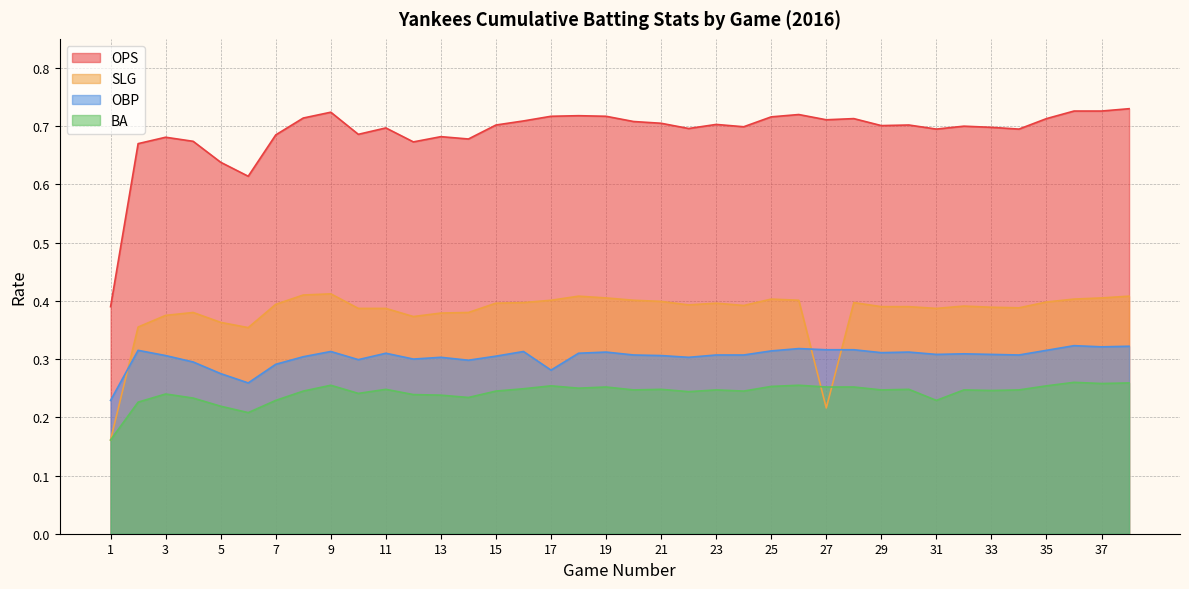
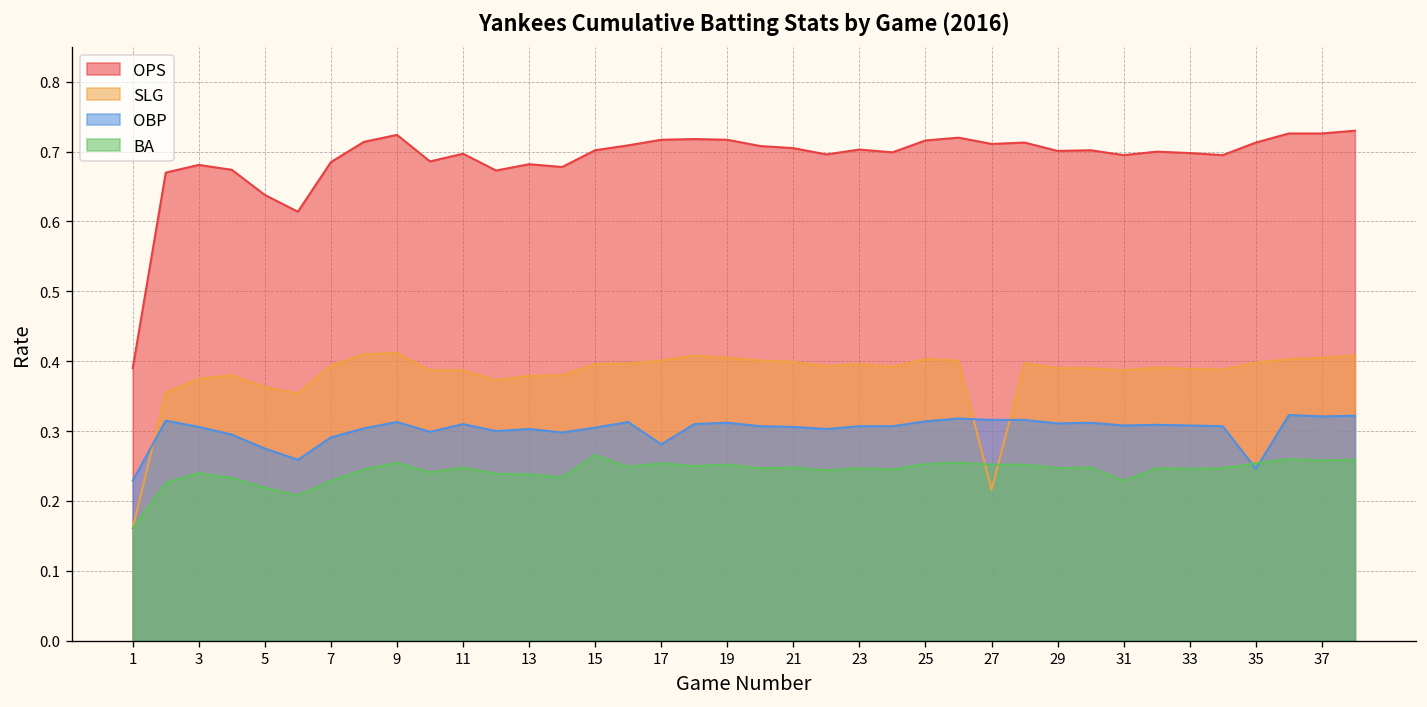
BA, 15: 0.25 -> 0.27
OBP, 35: 0.32 -> 0.25
